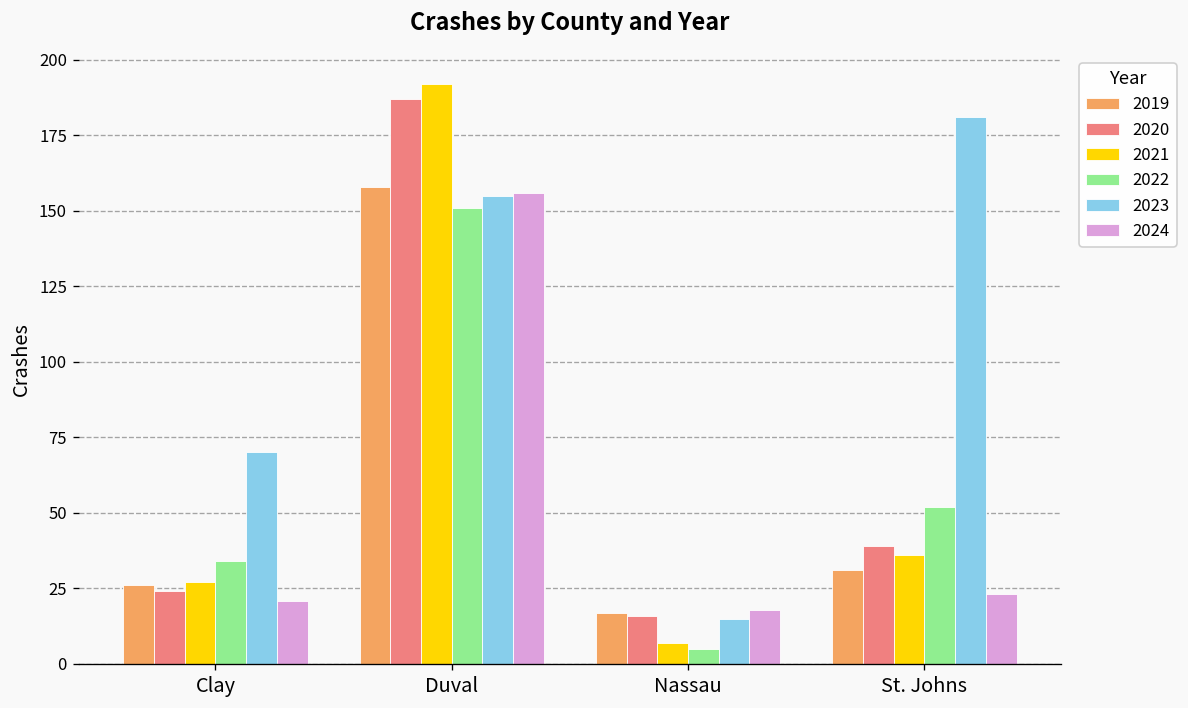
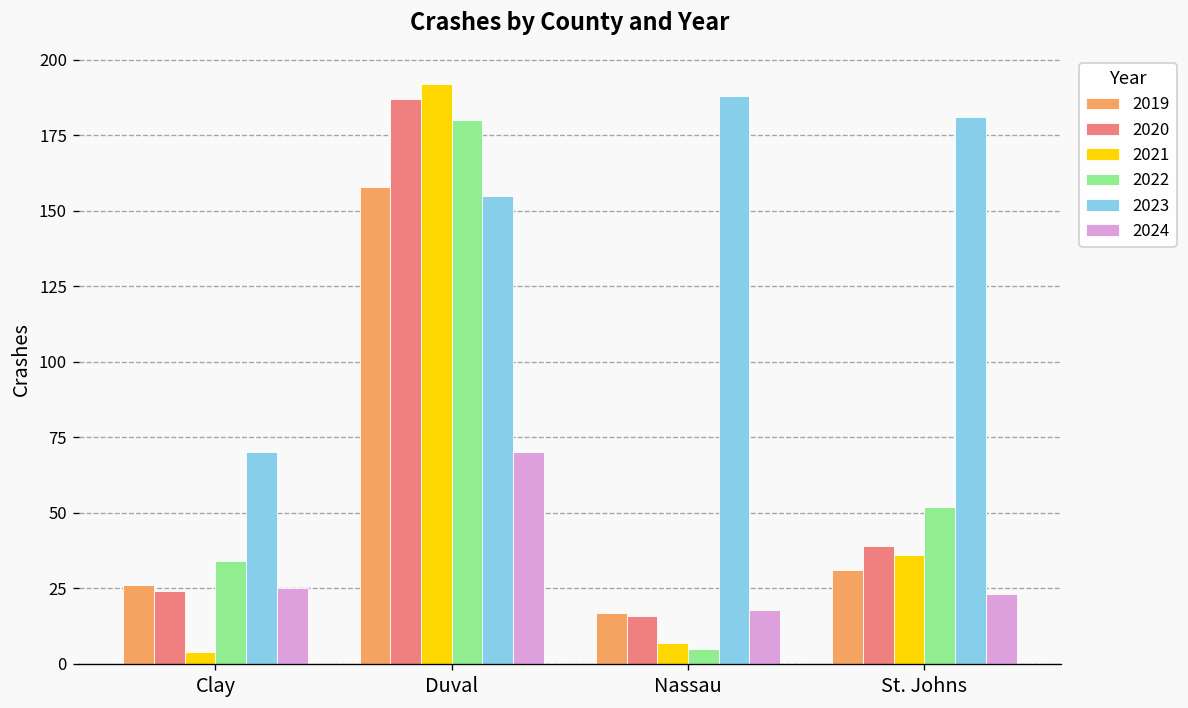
2021, Clay: 27 -> 4
2024, Clay: 21 -> 25
2022, Duval: 151 -> 180
2024, Duval: 156 -> 70
2023, Nassau: 15 -> 188
